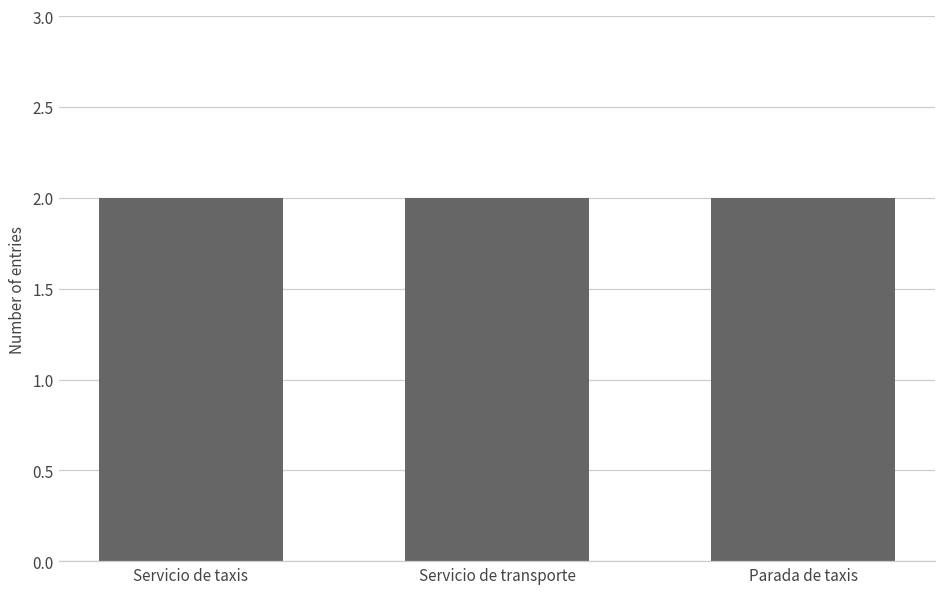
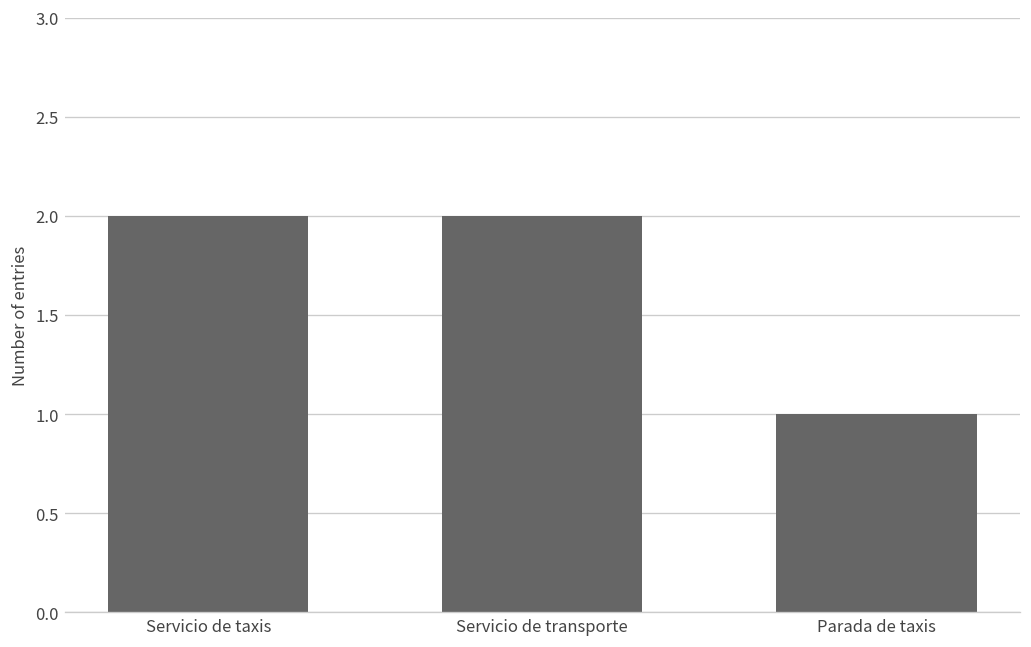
Parada de taxis: 2 -> 1
